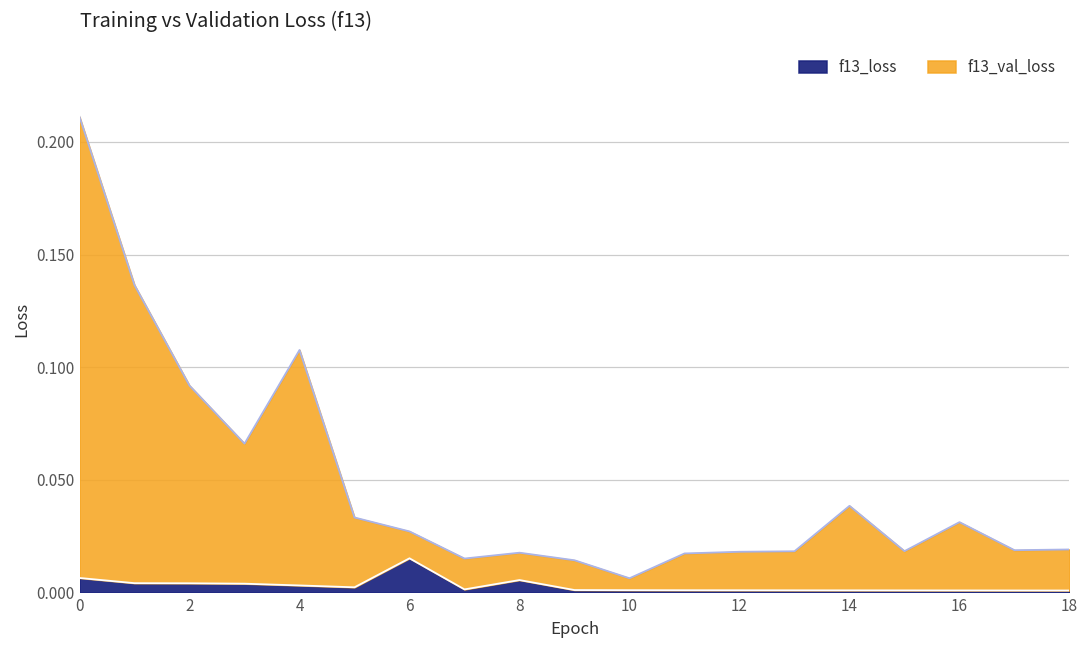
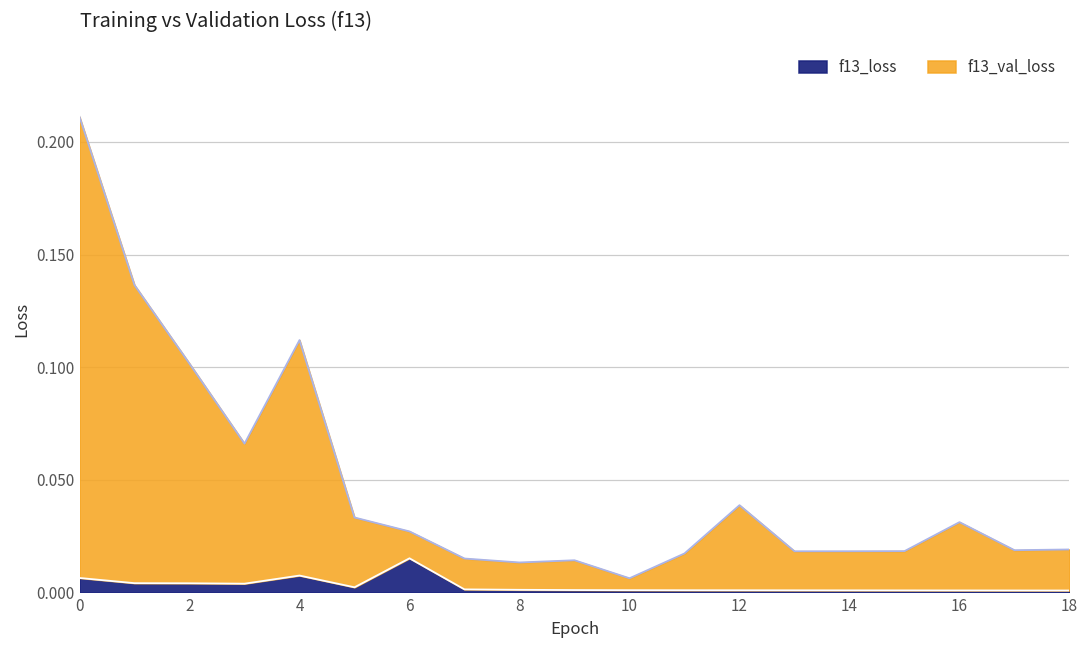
f13_val_loss, 2: 0.088 -> 0.097
f13_loss, 4: 0.003 -> 0.007
f13_loss, 8: 0.005 -> 0.001
f13_val_loss, 12: 0.017 -> 0.038
f13_val_loss, 14: 0.038 -> 0.017
